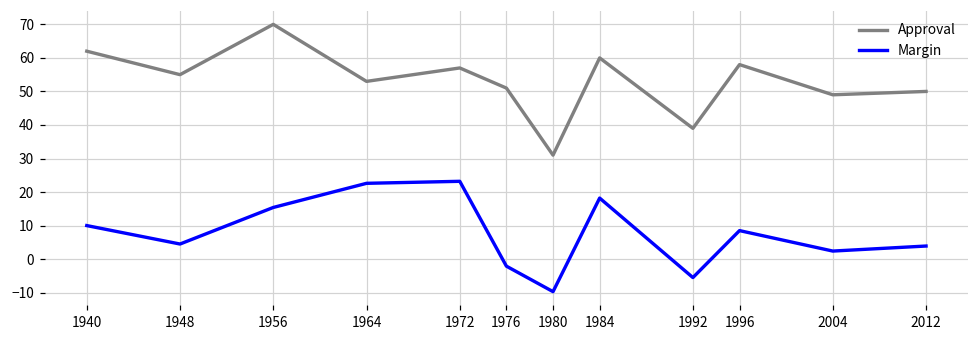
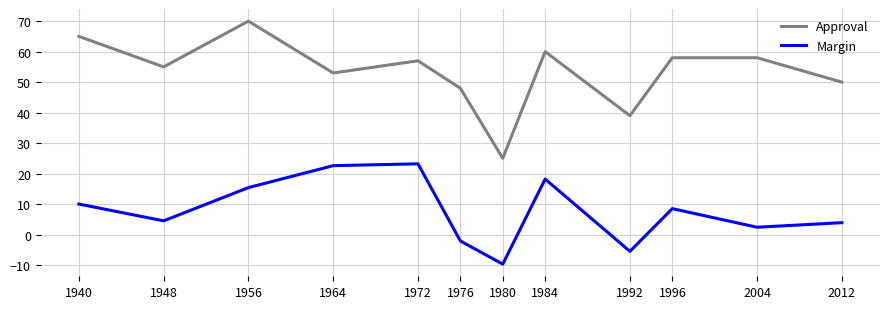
Approval, 1940: 62 -> 65
Approval, 1976: 51 -> 48
Approval, 1980: 31 -> 25
Approval, 2004: 49 -> 58
